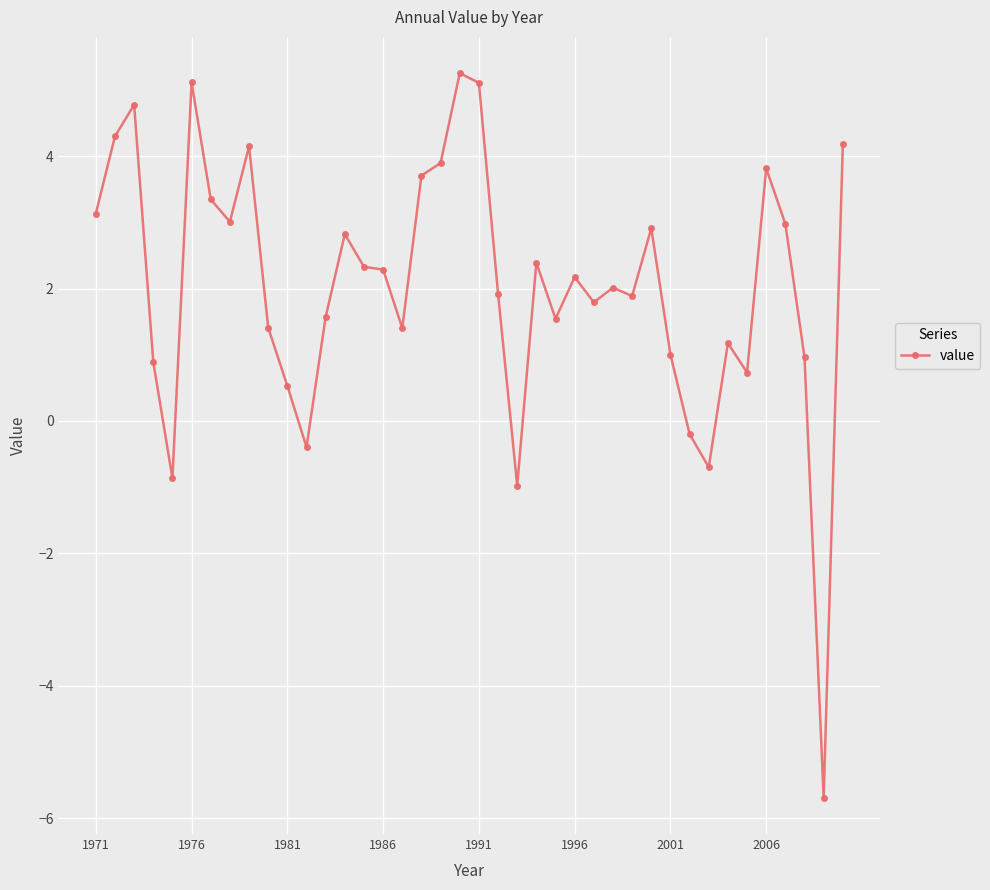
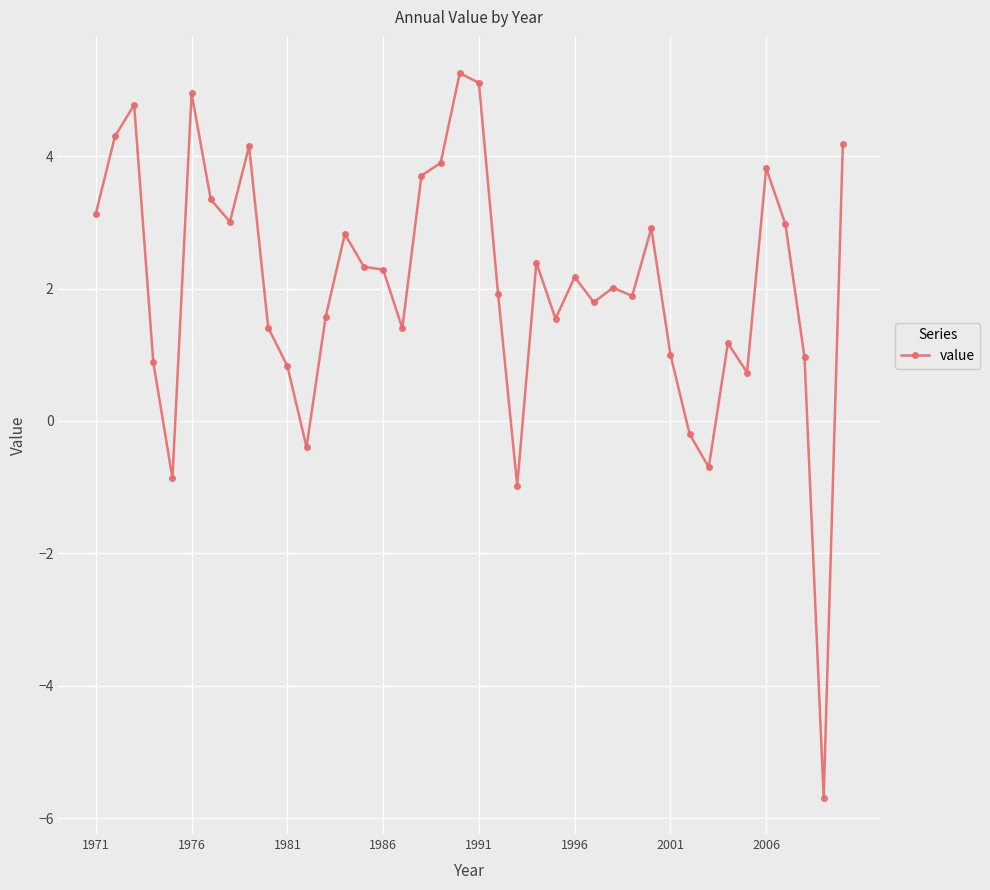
1976: 5.1 -> 4.9
1981: 0.5 -> 0.8
